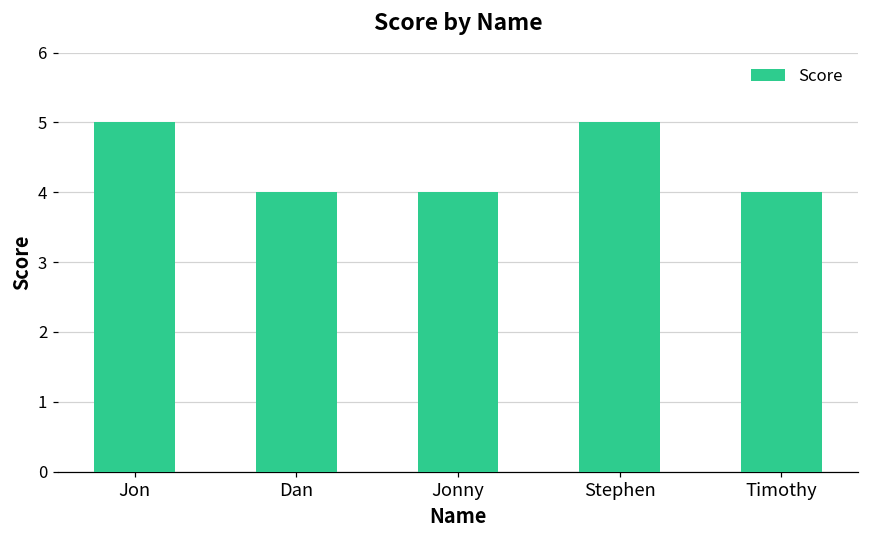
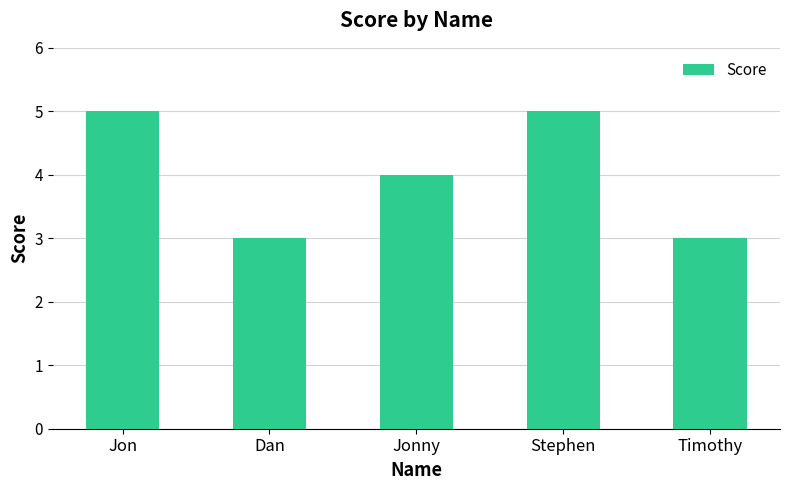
Dan: 4 -> 3
Timothy: 4 -> 3
